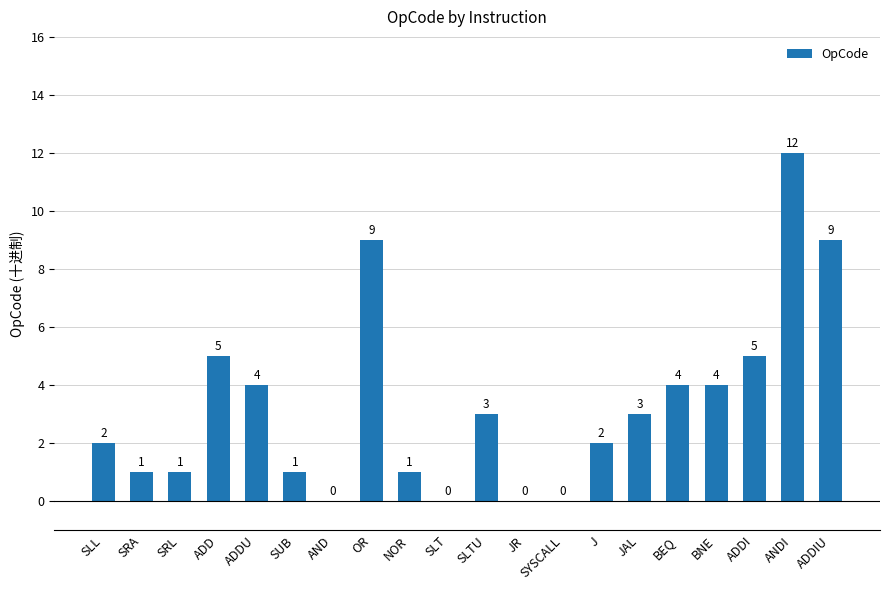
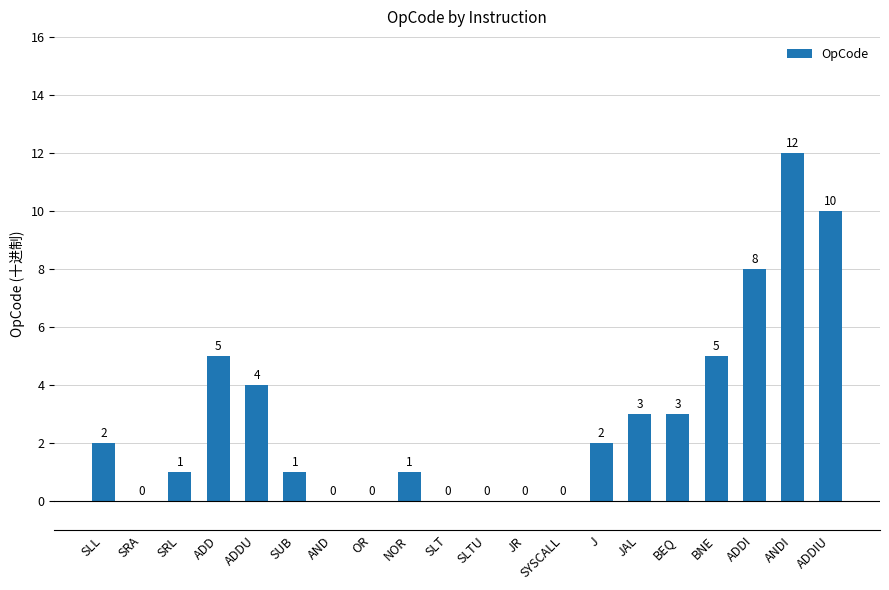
SRA: 1 -> 0
OR: 9 -> 0
SLTU: 3 -> 0
BEQ: 4 -> 3
BNE: 4 -> 5
ADDI: 5 -> 8
ADDIU: 9 -> 10
